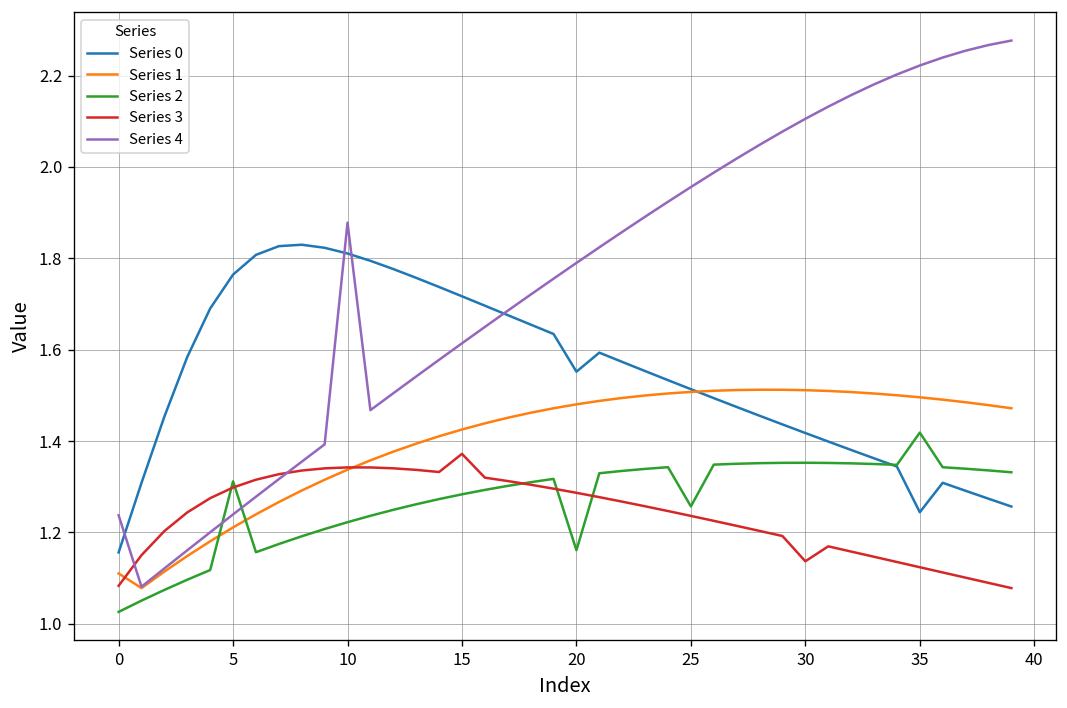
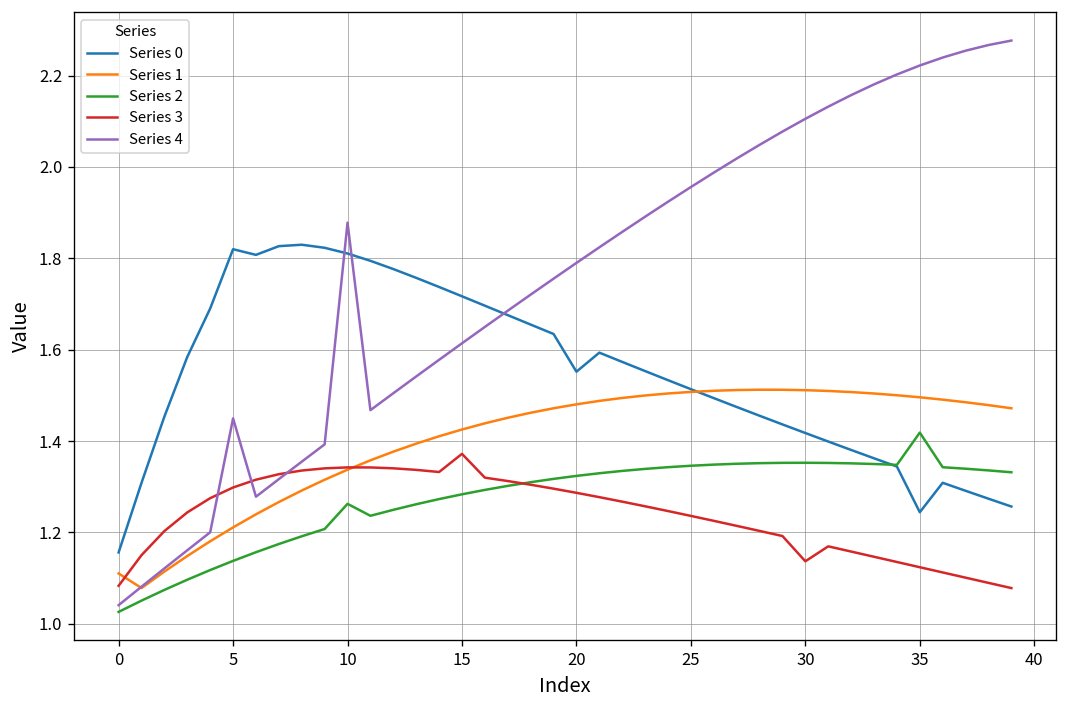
Series 4, 0: 1.24 -> 1.04
Series 0, 5: 1.76 -> 1.82
Series 2, 5: 1.31 -> 1.14
Series 4, 5: 1.24 -> 1.45
Series 2, 10: 1.22 -> 1.26
Series 2, 20: 1.16 -> 1.32
Series 2, 25: 1.26 -> 1.35
